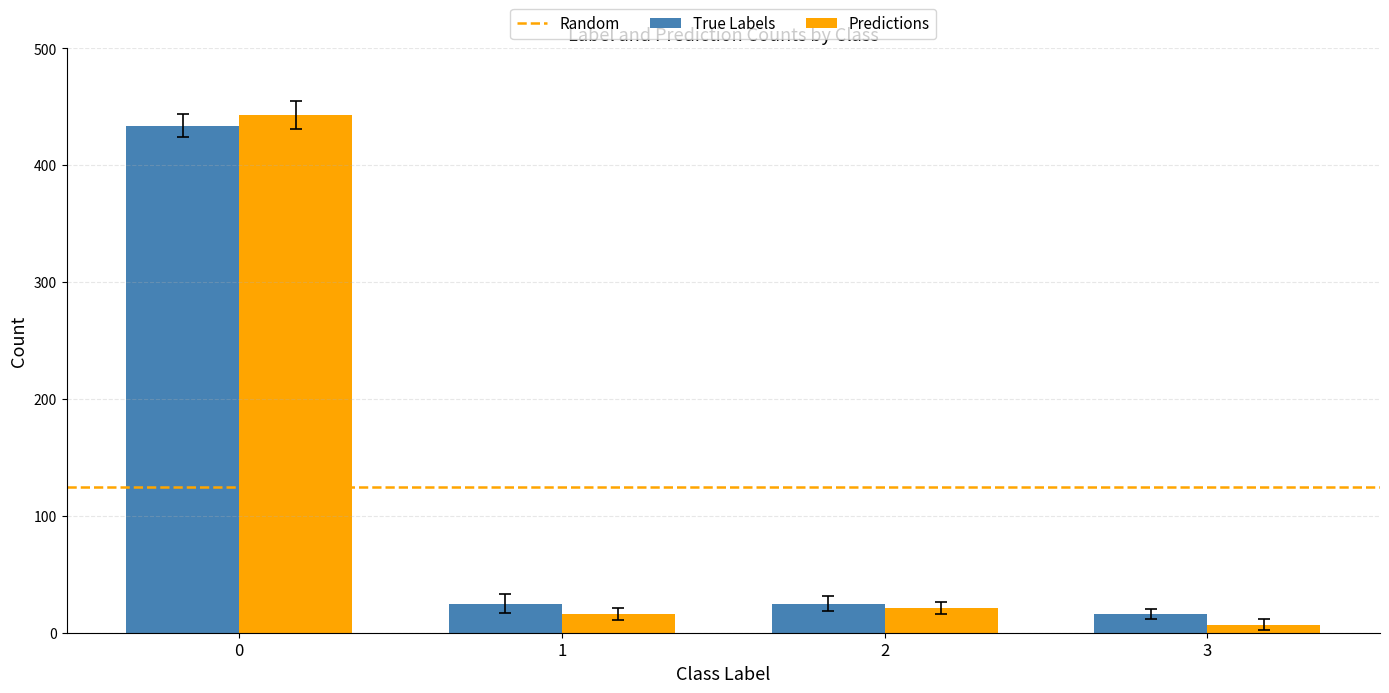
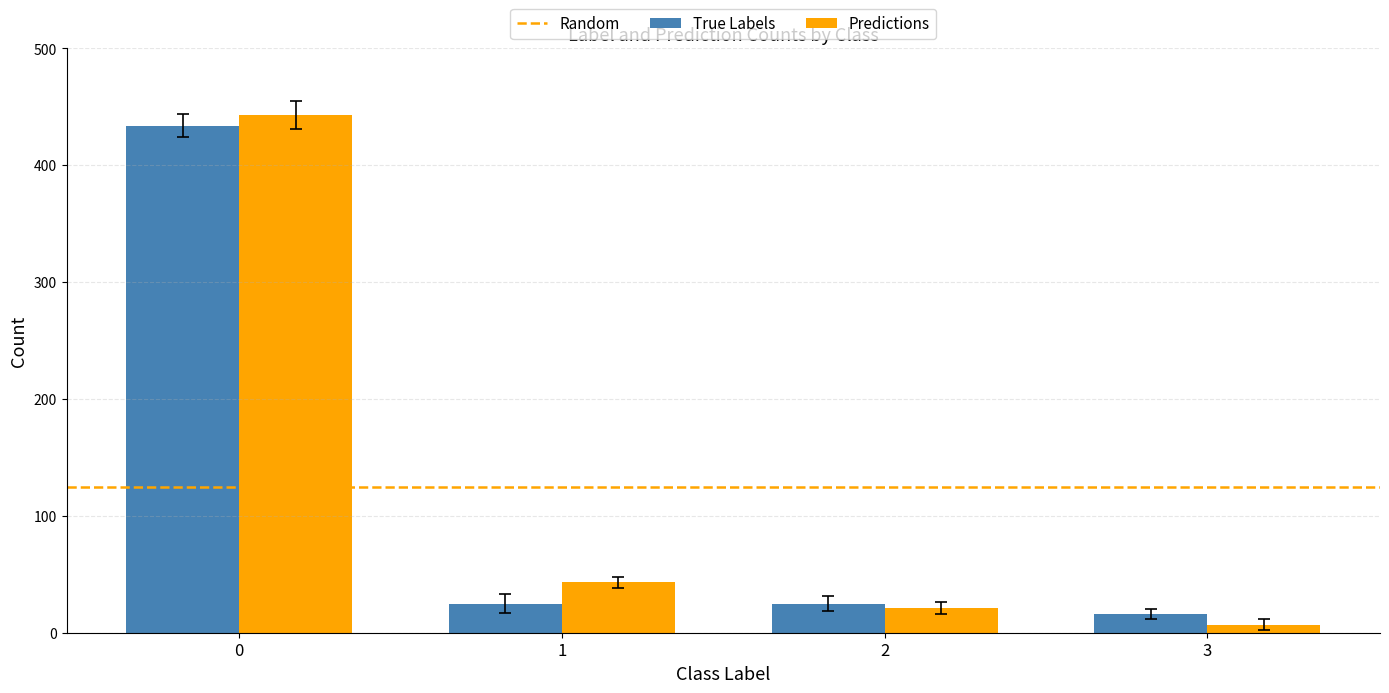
Predictions, 1: 16 -> 43
